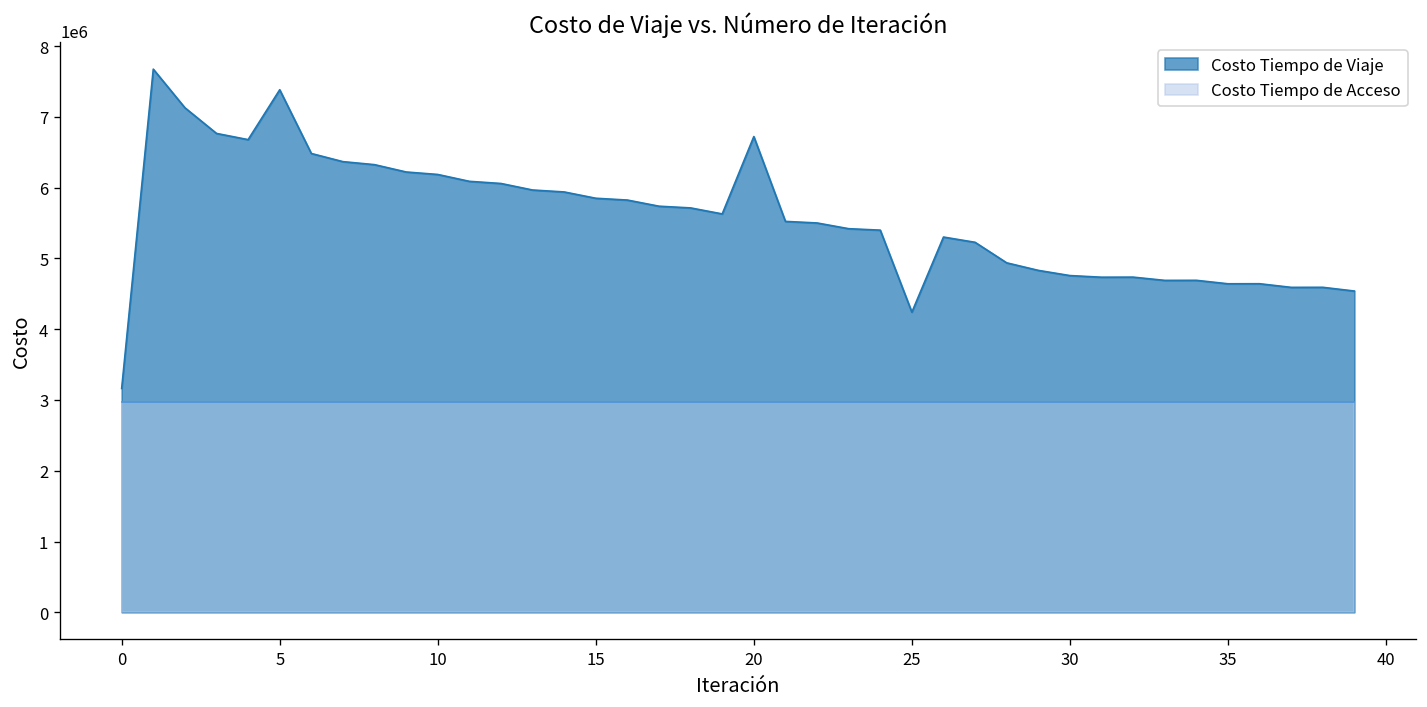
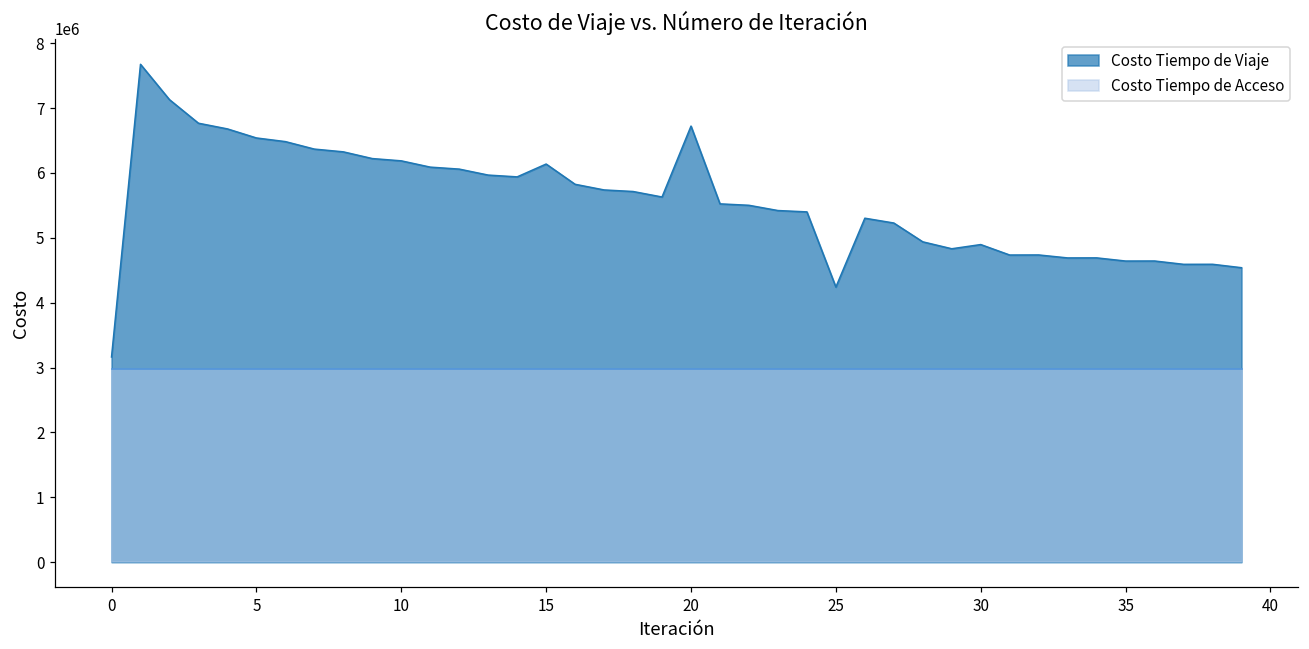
Costo Tiempo de Viaje, 5: 7400000 -> 6500000
Costo Tiempo de Viaje, 15: 5800000 -> 6100000
Costo Tiempo de Viaje, 30: 4800000 -> 4900000
